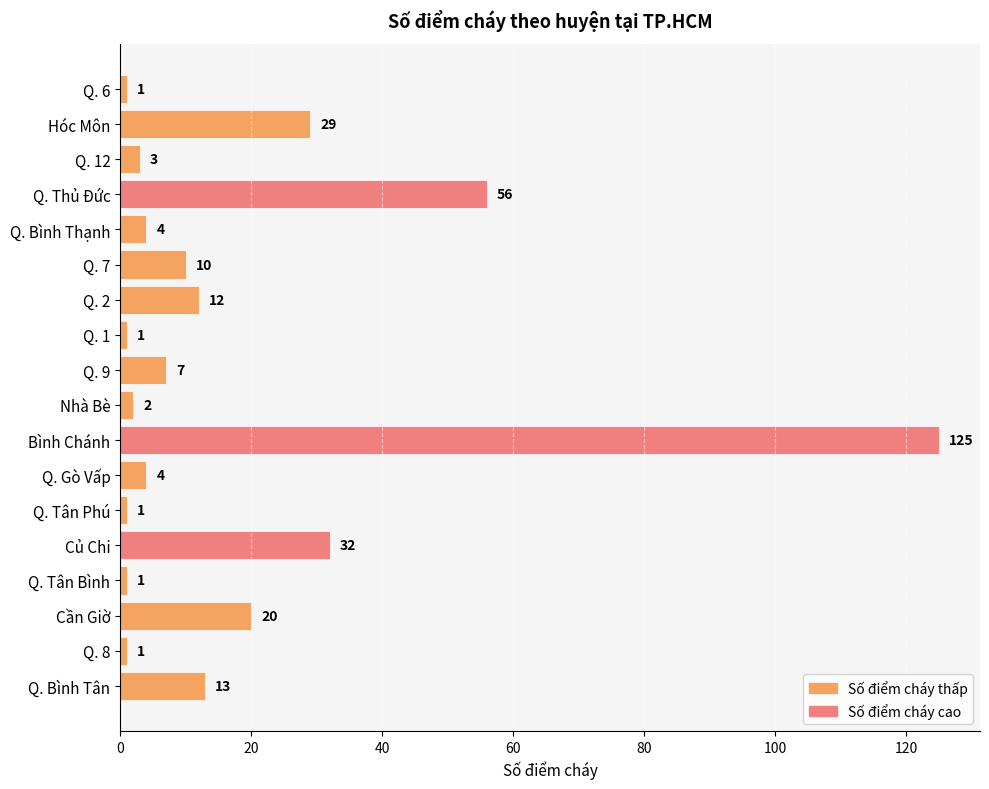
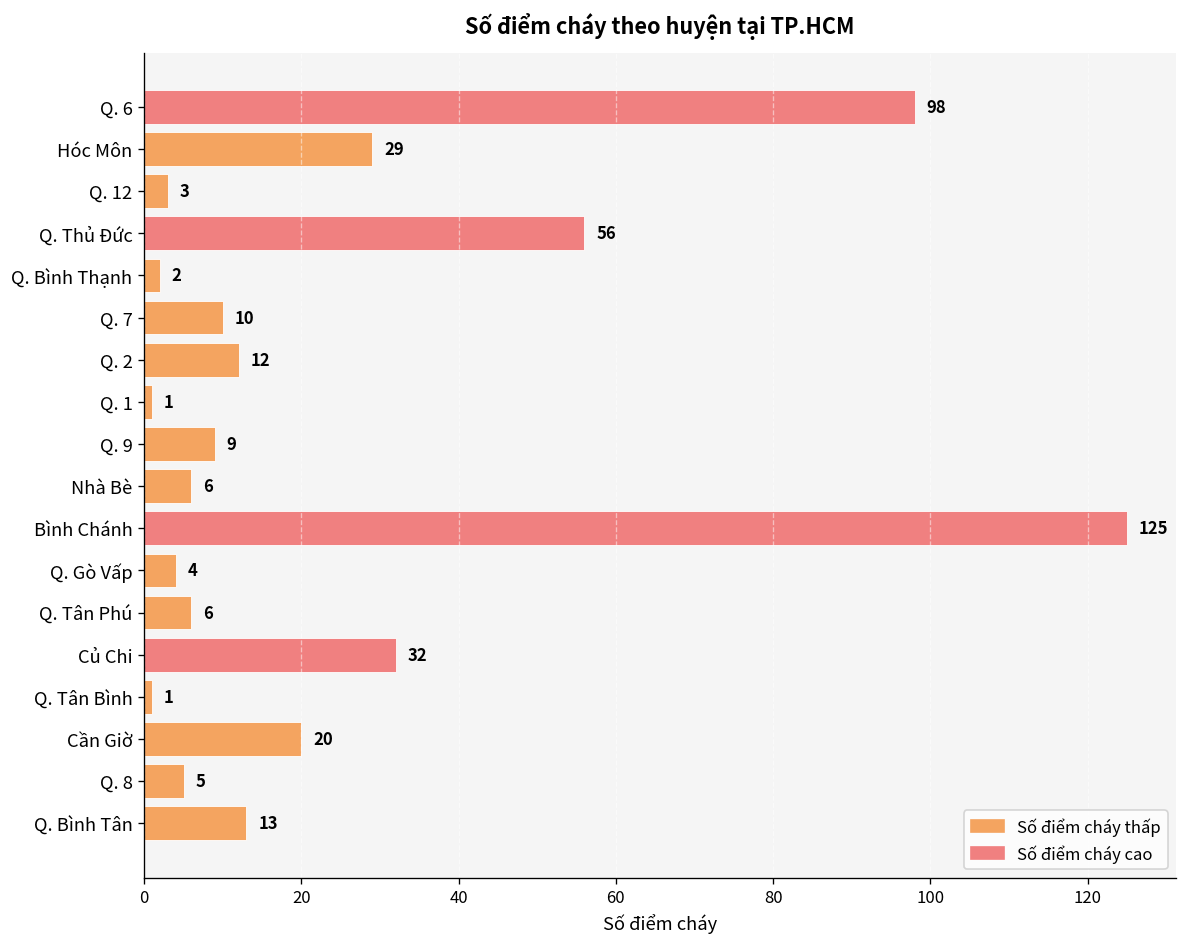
Q. 6: 1 -> 98
Q. Bình Thạnh: 4 -> 2
Q. 9: 7 -> 9
Nhà Bè: 2 -> 6
Q. Tân Phú: 1 -> 6
Q. 8: 1 -> 5
